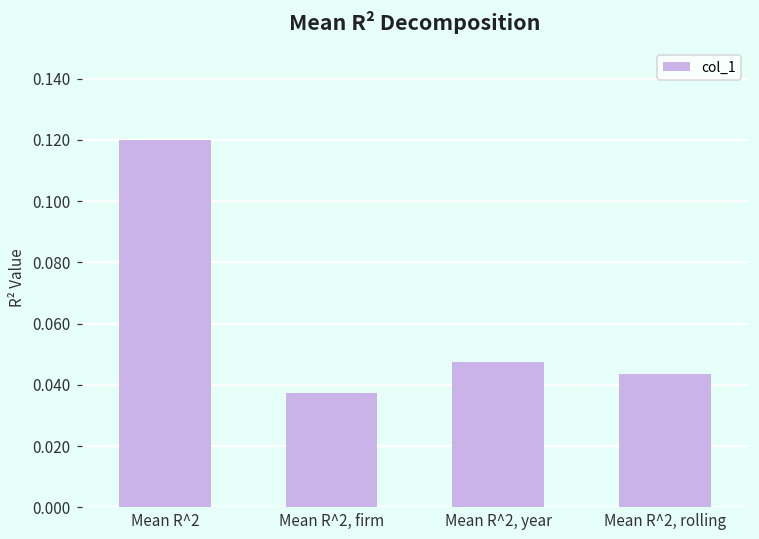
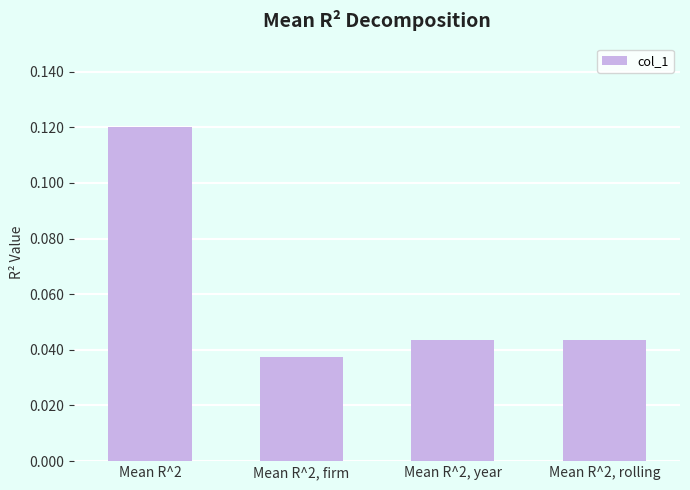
Mean R^2, year: 0.048 -> 0.044
